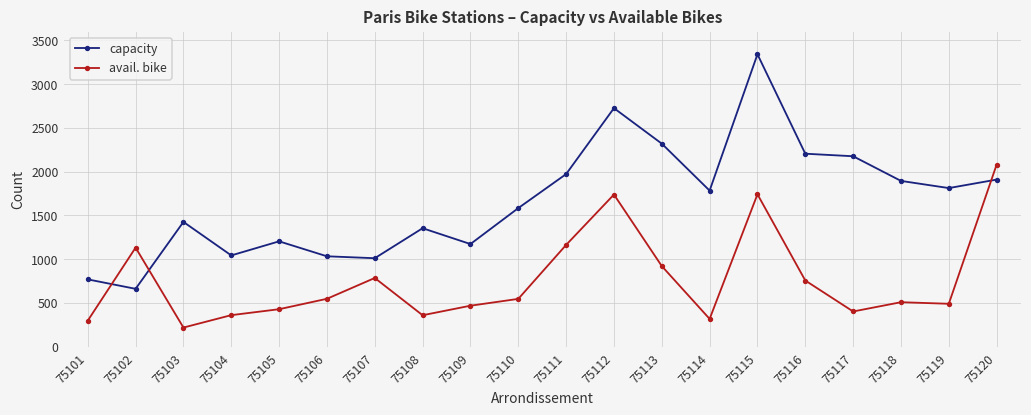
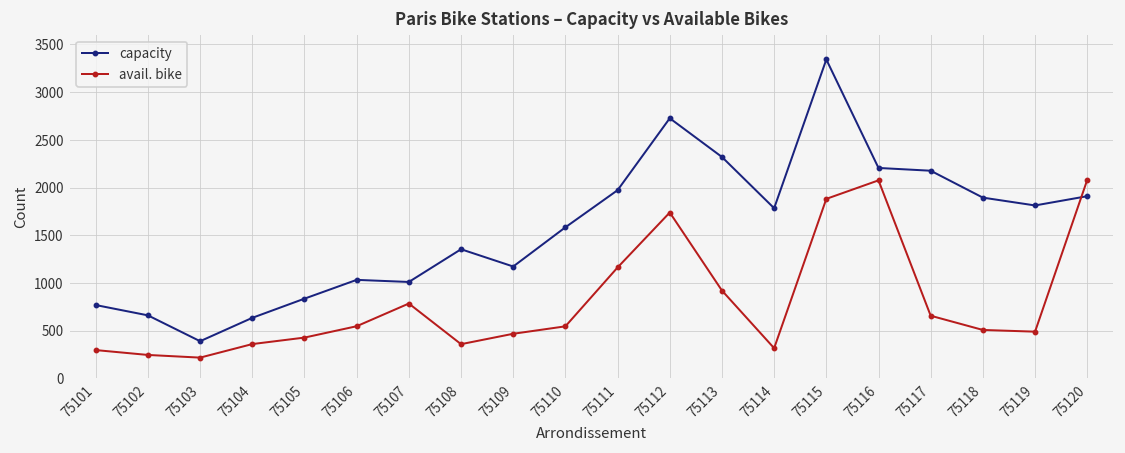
avail. bike, 75102: 1100 -> 200
capacity, 75103: 1400 -> 400
capacity, 75104: 1000 -> 600
capacity, 75105: 1200 -> 800
avail. bike, 75115: 1700 -> 1900
avail. bike, 75116: 800 -> 2100
avail. bike, 75117: 400 -> 700
